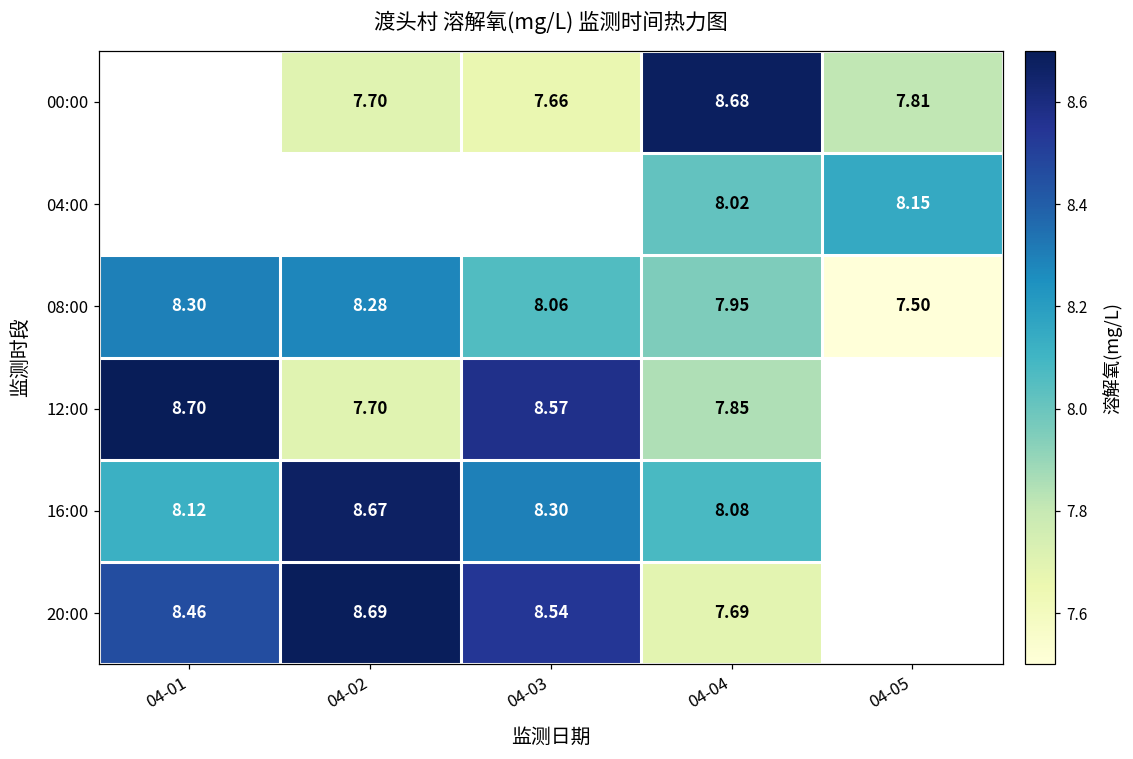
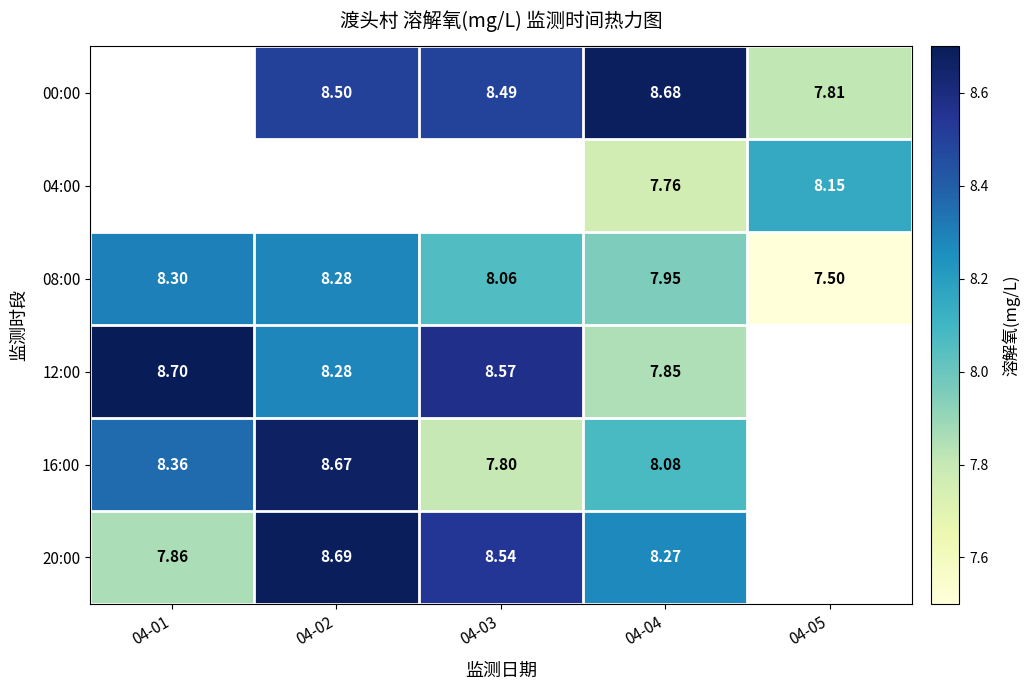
00:00, 04-02: 7.70 -> 8.50
00:00, 04-03: 7.66 -> 8.49
04:00, 04-04: 8.02 -> 7.76
12:00, 04-02: 7.70 -> 8.28
16:00, 04-01: 8.12 -> 8.36
16:00, 04-03: 8.30 -> 7.80
20:00, 04-01: 8.46 -> 7.86
20:00, 04-04: 7.69 -> 8.27
